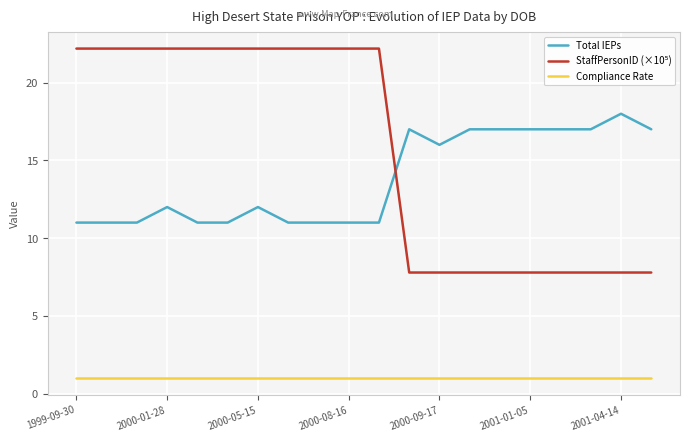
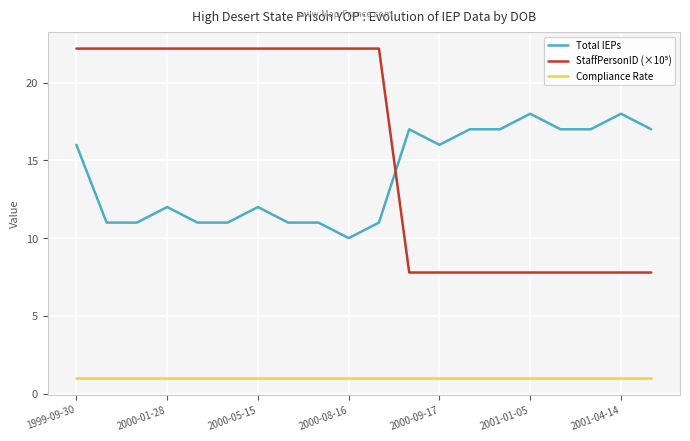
Total IEPs, 1999-09-30: 11 -> 16
Total IEPs, 2000-08-16: 11 -> 10
Total IEPs, 2001-01-05: 17 -> 18
